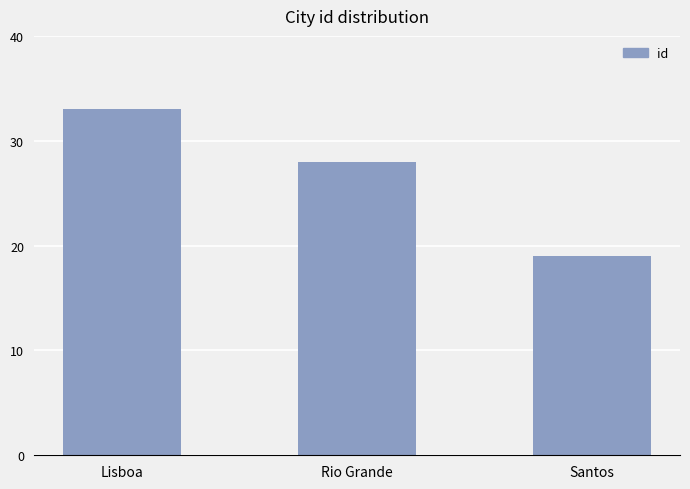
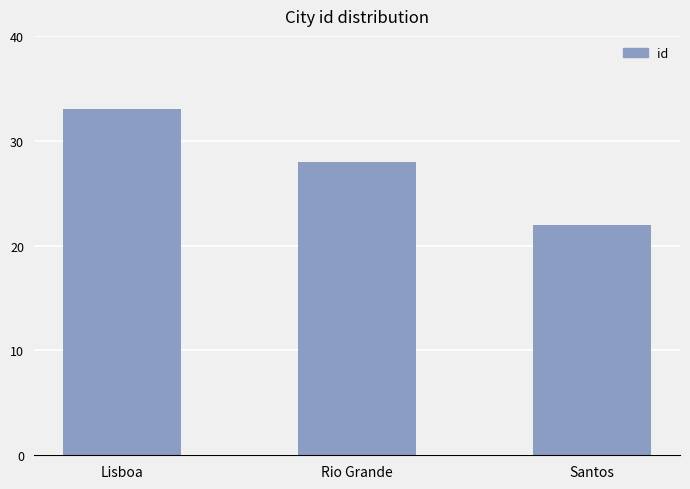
Santos: 19 -> 22
